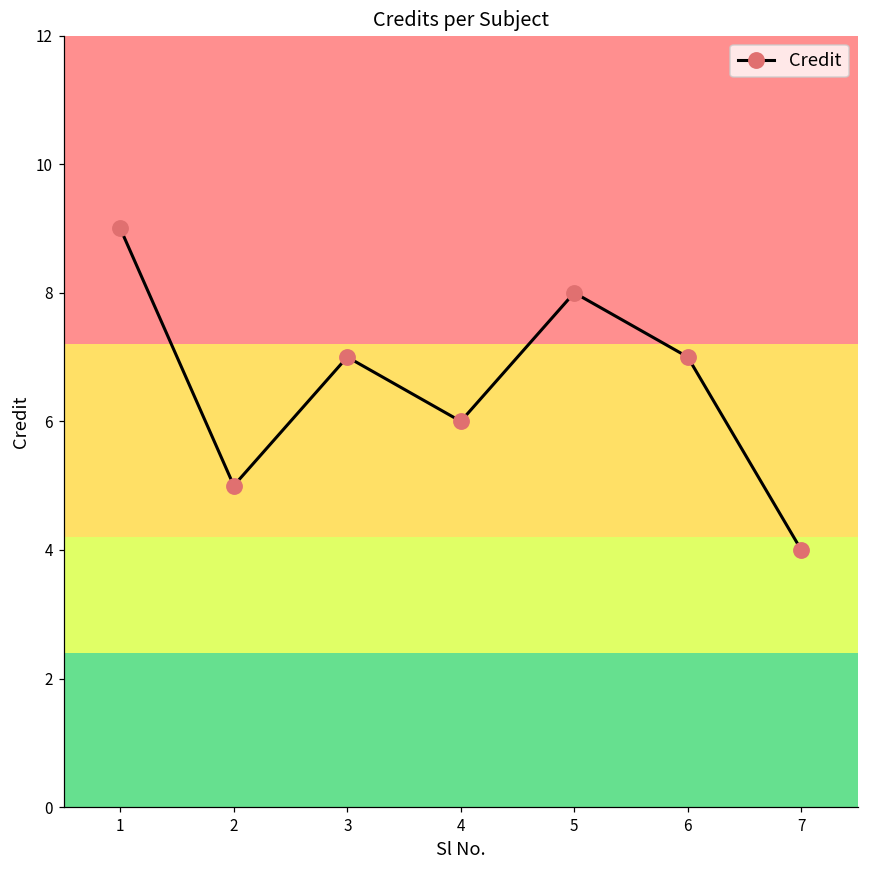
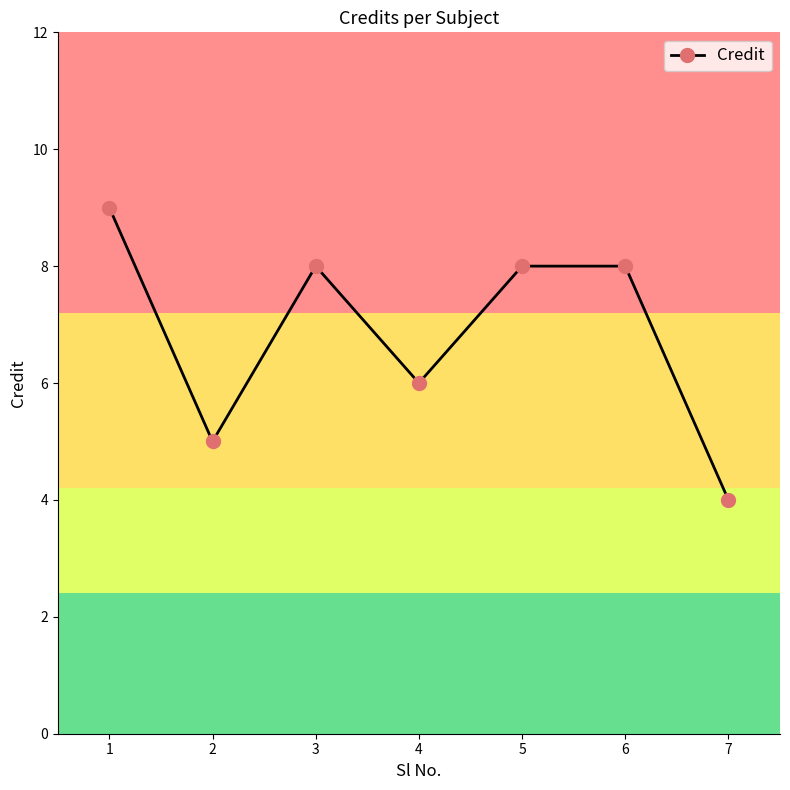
3: 7 -> 8
6: 7 -> 8
